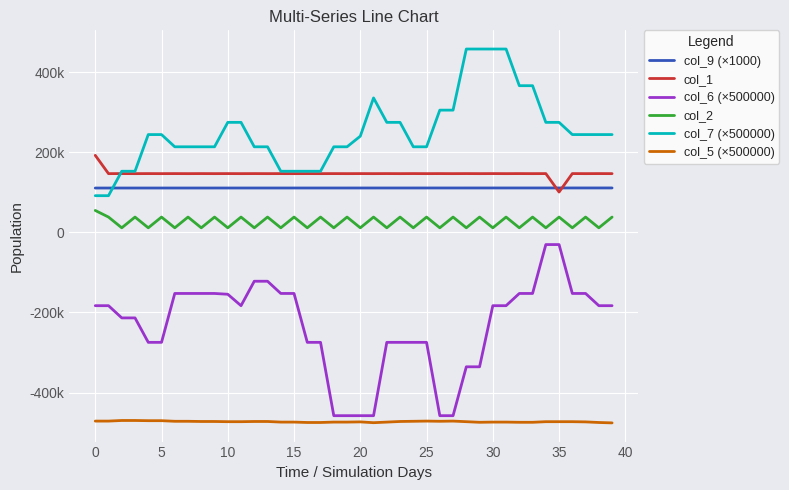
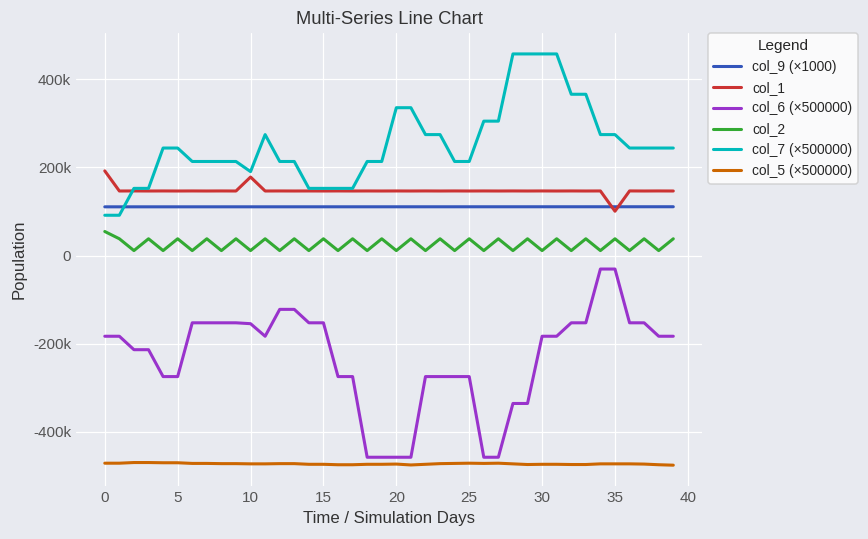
col_1, 10: 150000 -> 180000
col_7 (×500000), 10: 270000 -> 190000
col_7 (×500000), 20: 240000 -> 340000
